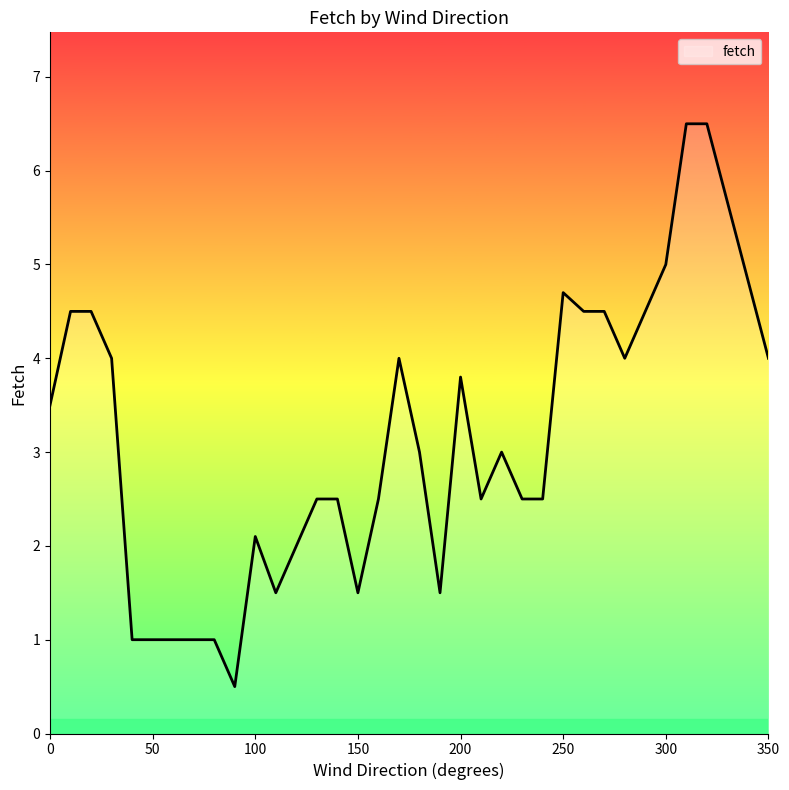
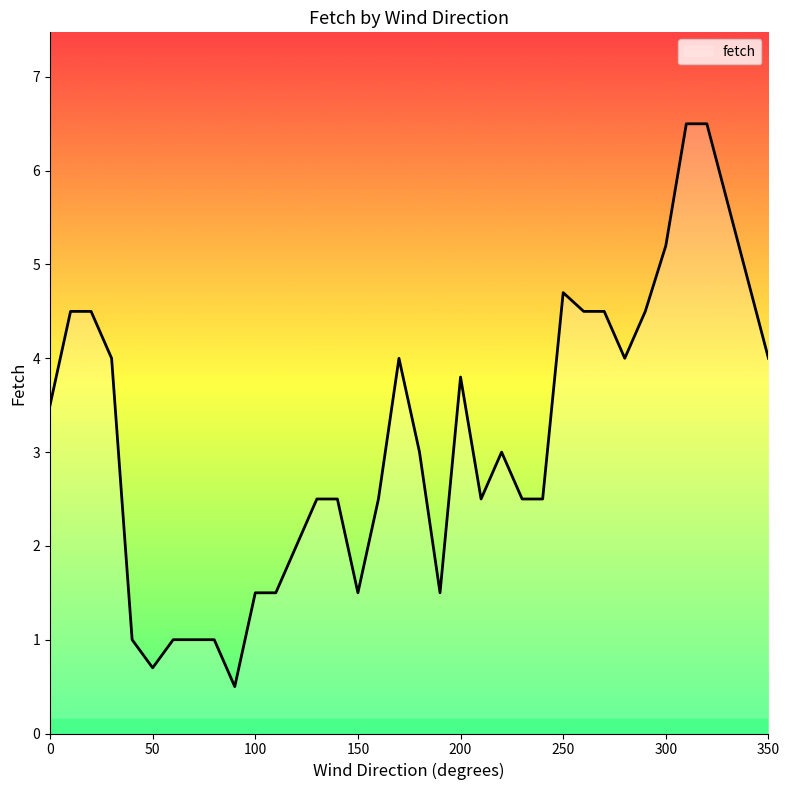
50: 1.0 -> 0.7
100: 2.1 -> 1.5
300: 5.0 -> 5.2
